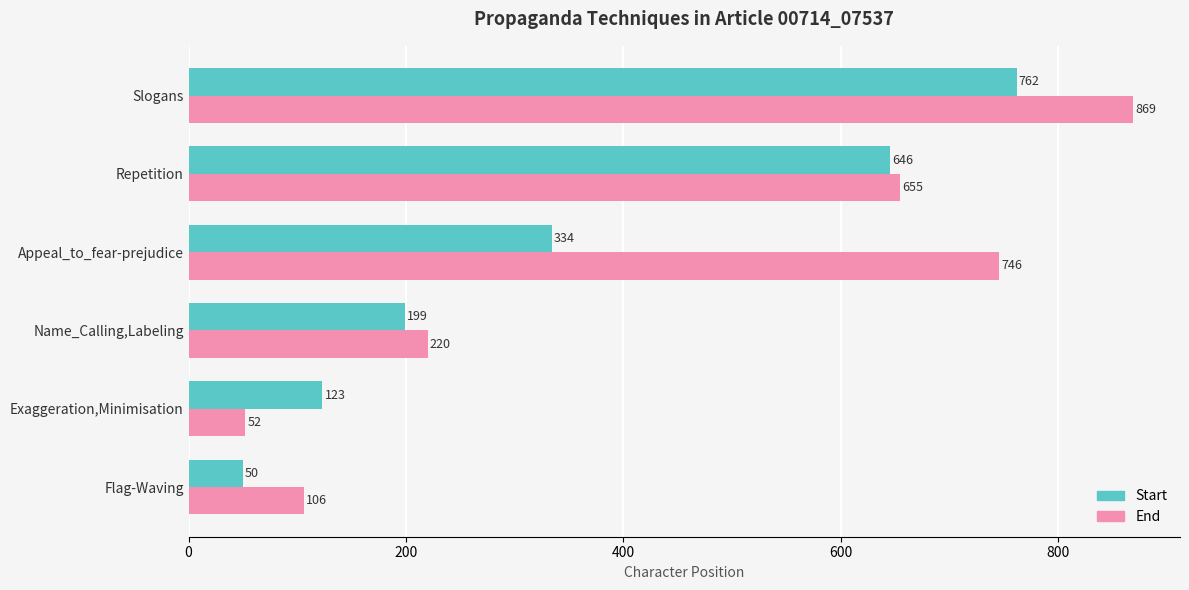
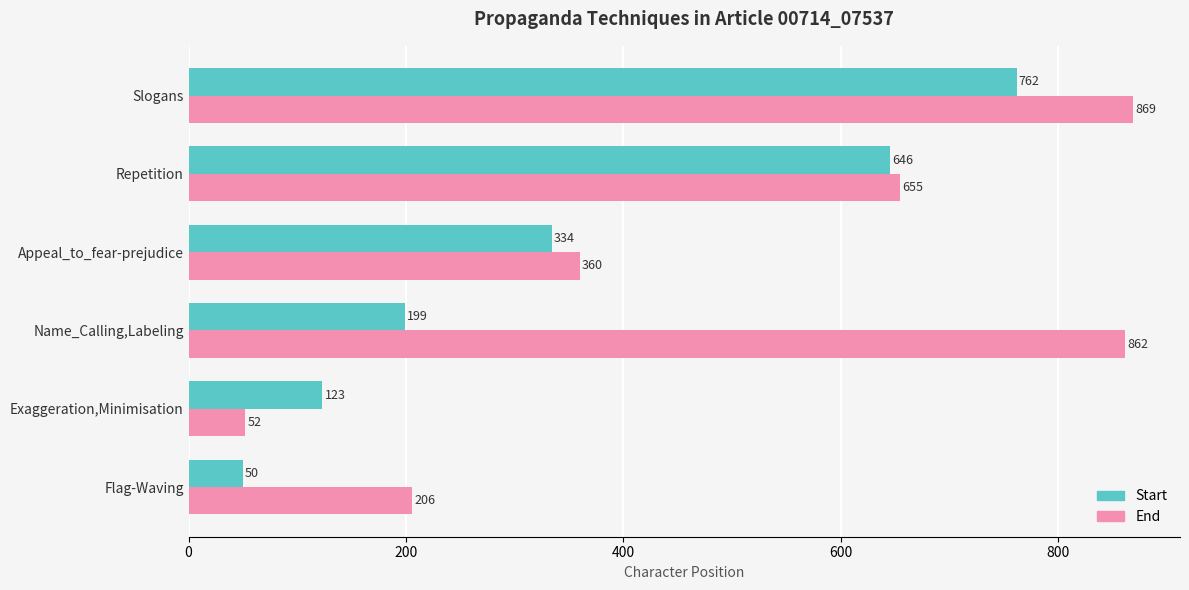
End, Appeal_to_fear-prejudice: 746 -> 360
End, Name_Calling,Labeling: 220 -> 862
End, Flag-Waving: 106 -> 206
